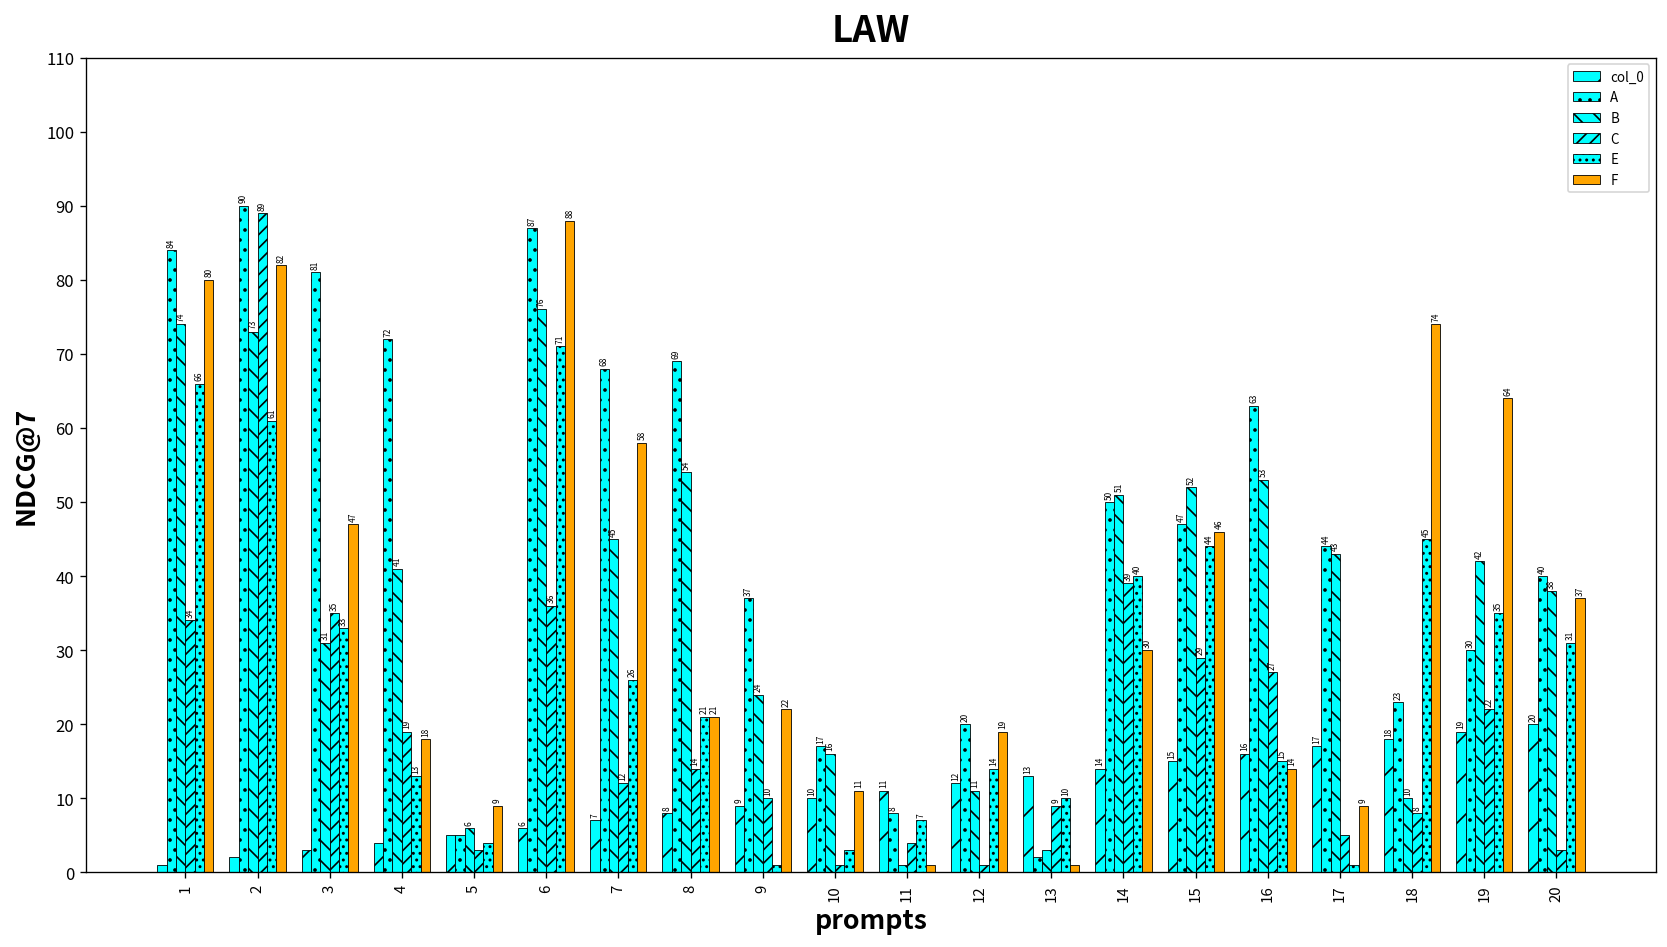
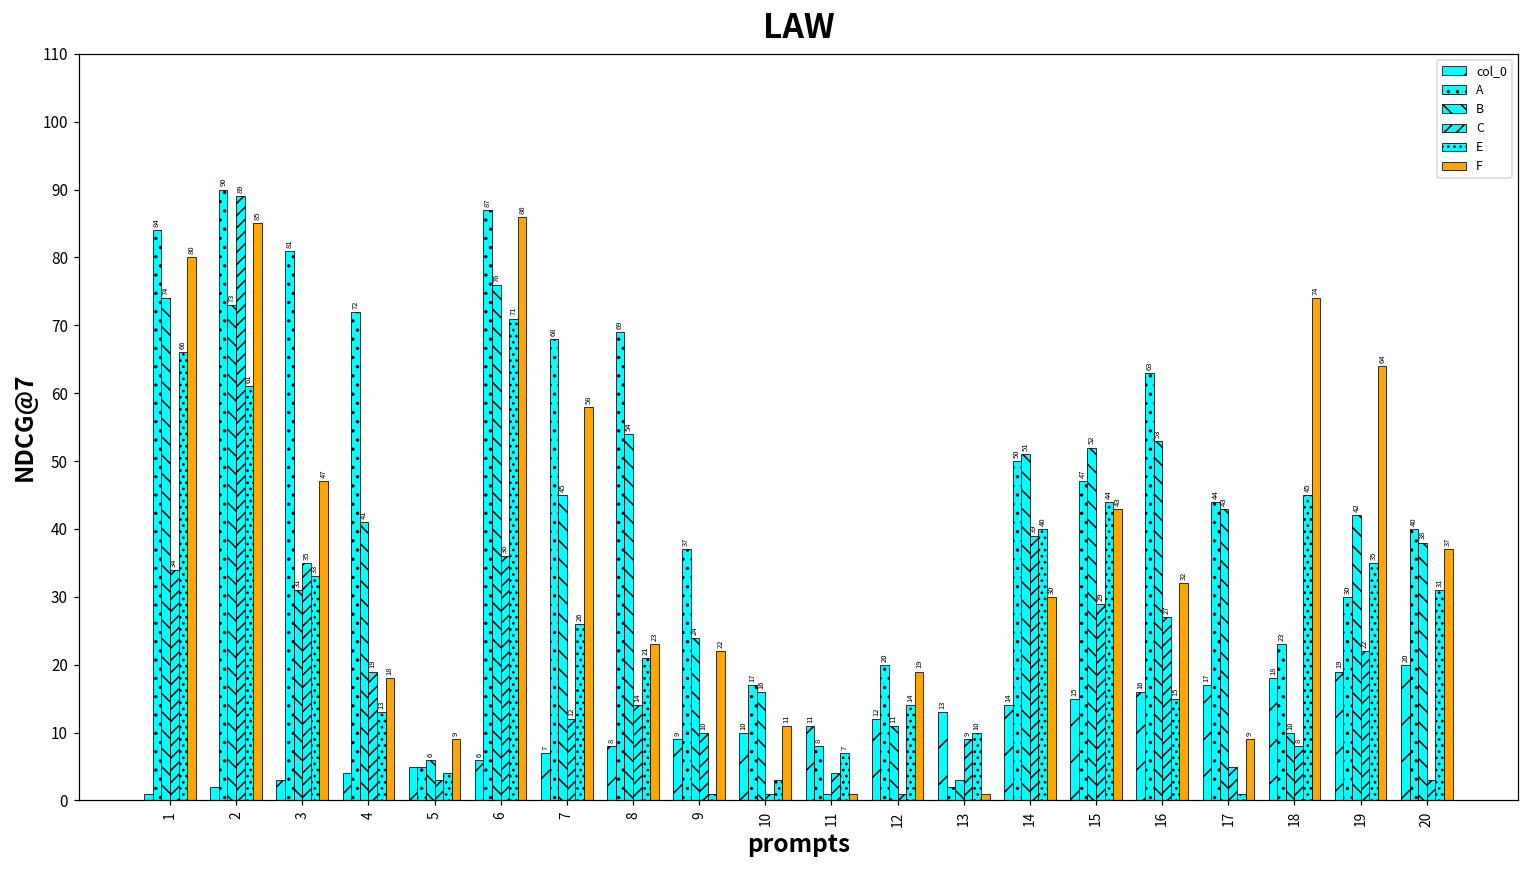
F, 2: 82 -> 85
F, 6: 88 -> 86
F, 8: 21 -> 23
F, 15: 46 -> 43
F, 16: 14 -> 32
